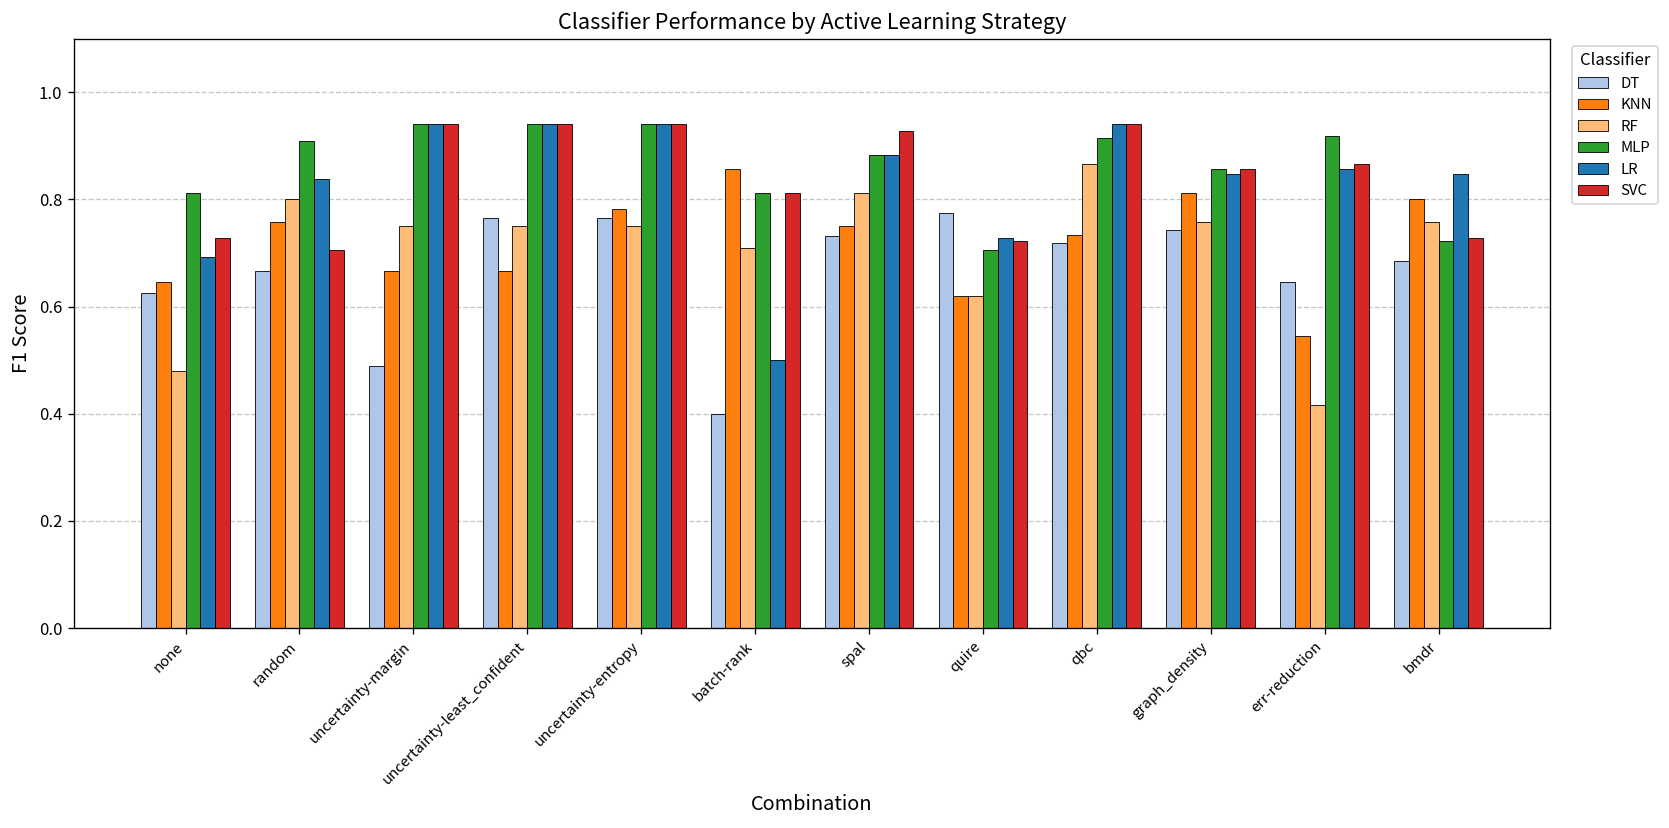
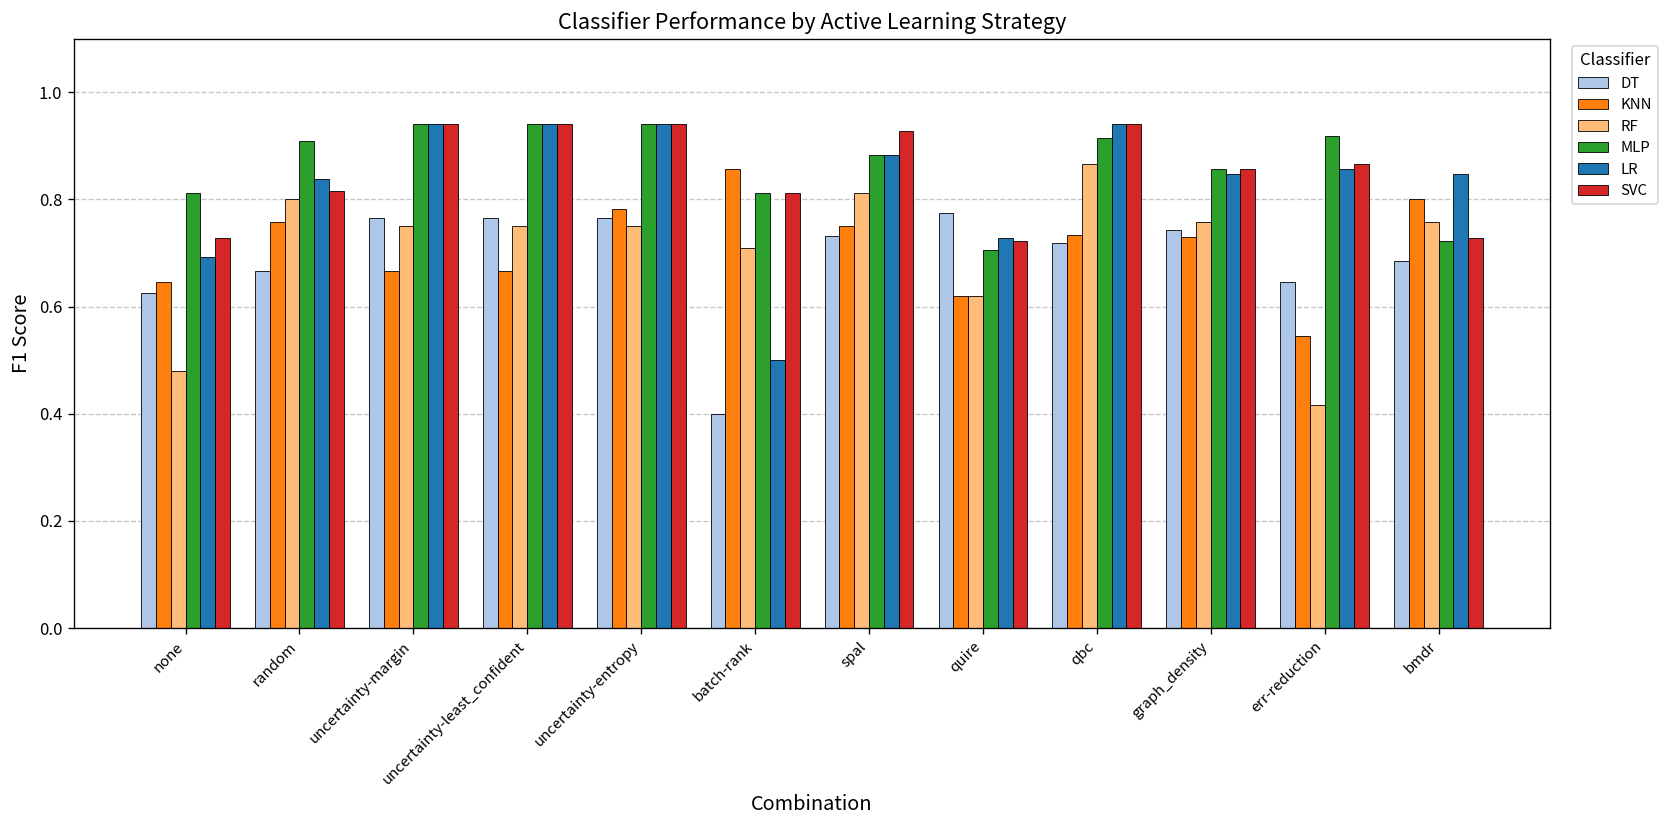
SVC, random: 0.71 -> 0.82
DT, uncertainty-margin: 0.49 -> 0.76
KNN, graph_density: 0.81 -> 0.73
